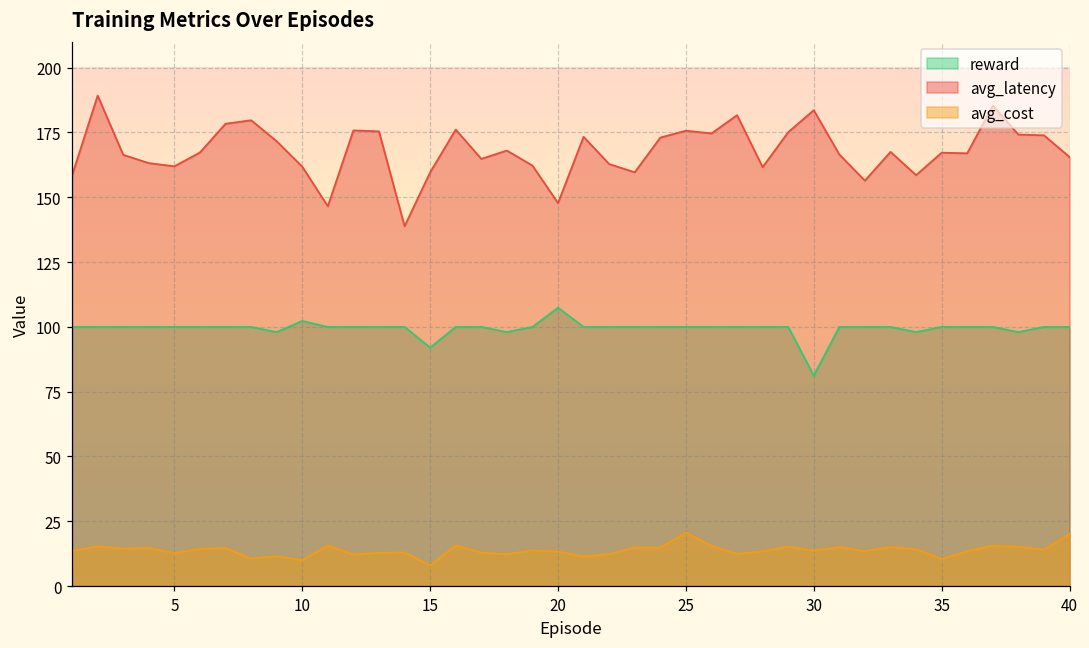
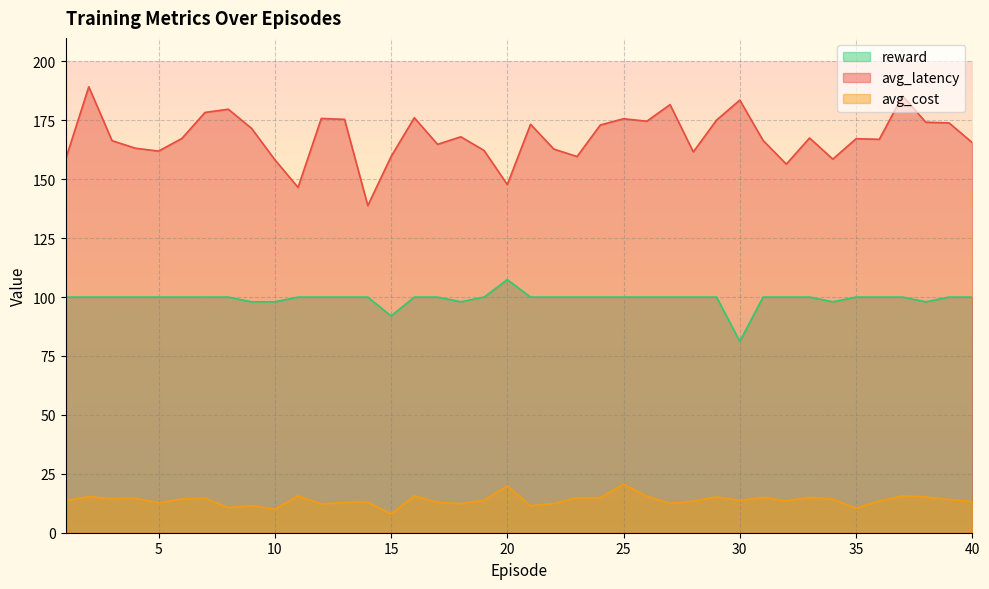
reward, 10: 102 -> 98
avg_latency, 10: 162 -> 158
avg_cost, 20: 13 -> 20
avg_cost, 40: 20 -> 13
